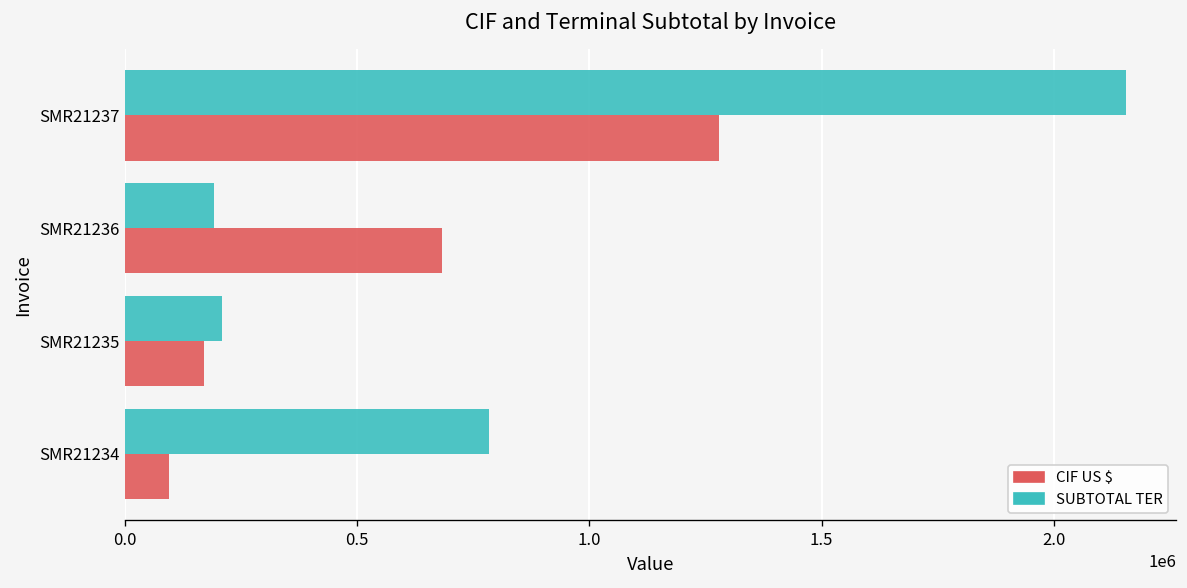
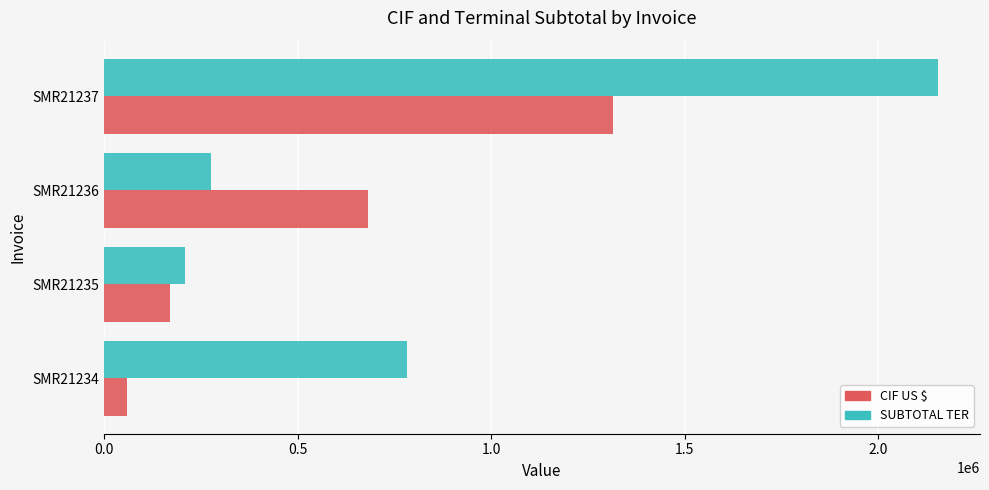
CIF US $, SMR21237: 1280000 -> 1320000
SUBTOTAL TER, SMR21236: 190000 -> 280000
CIF US $, SMR21234: 90000 -> 60000
